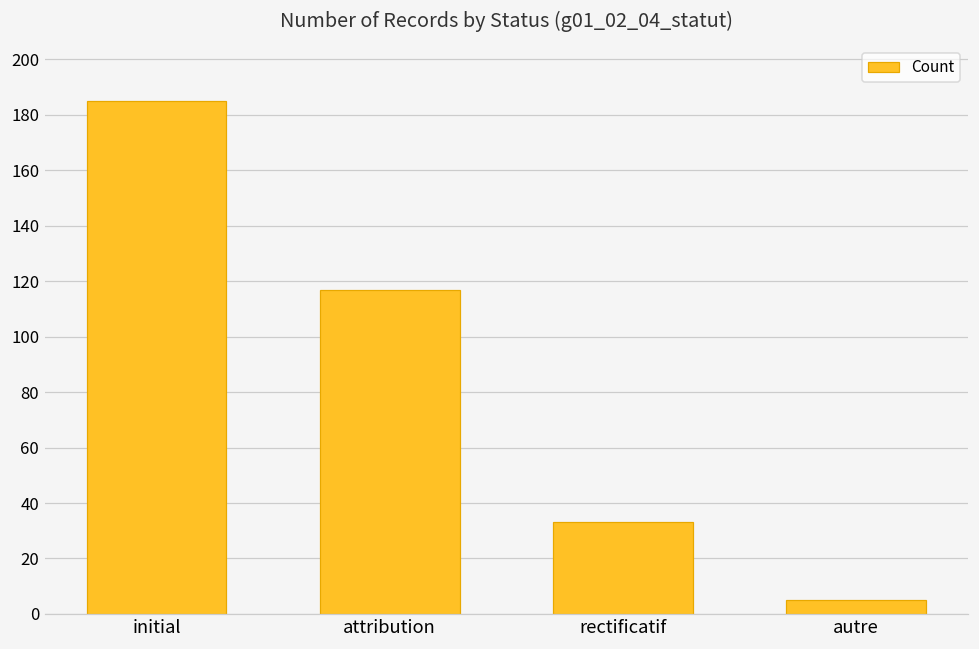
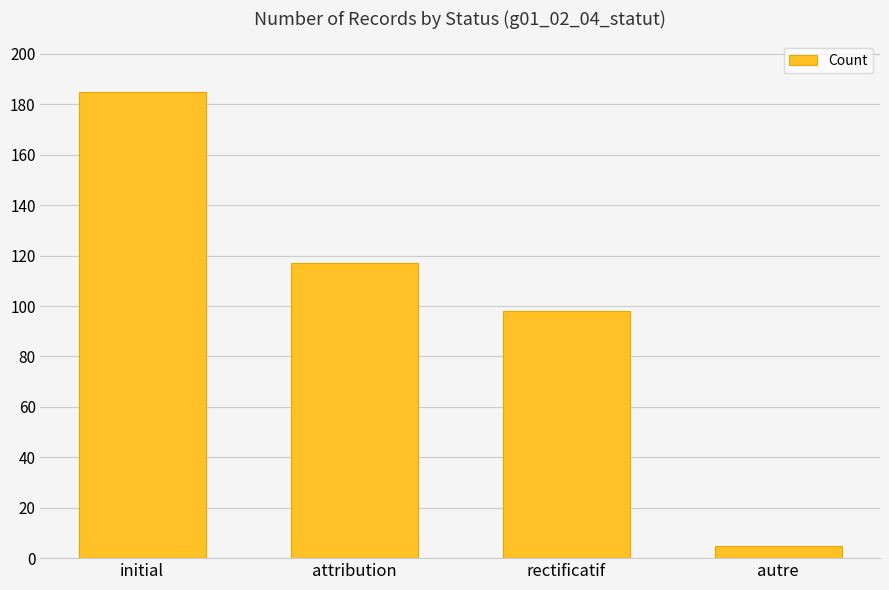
rectificatif: 33 -> 98
